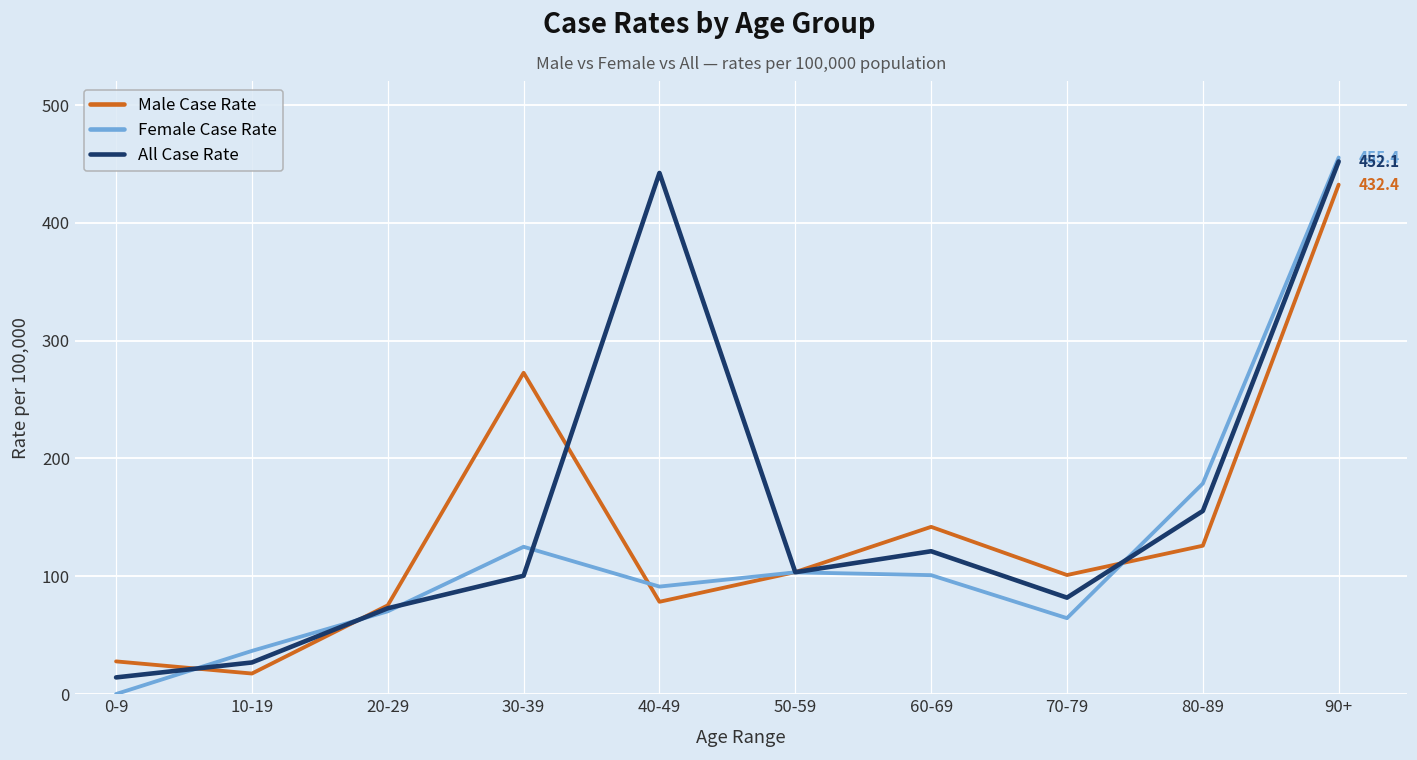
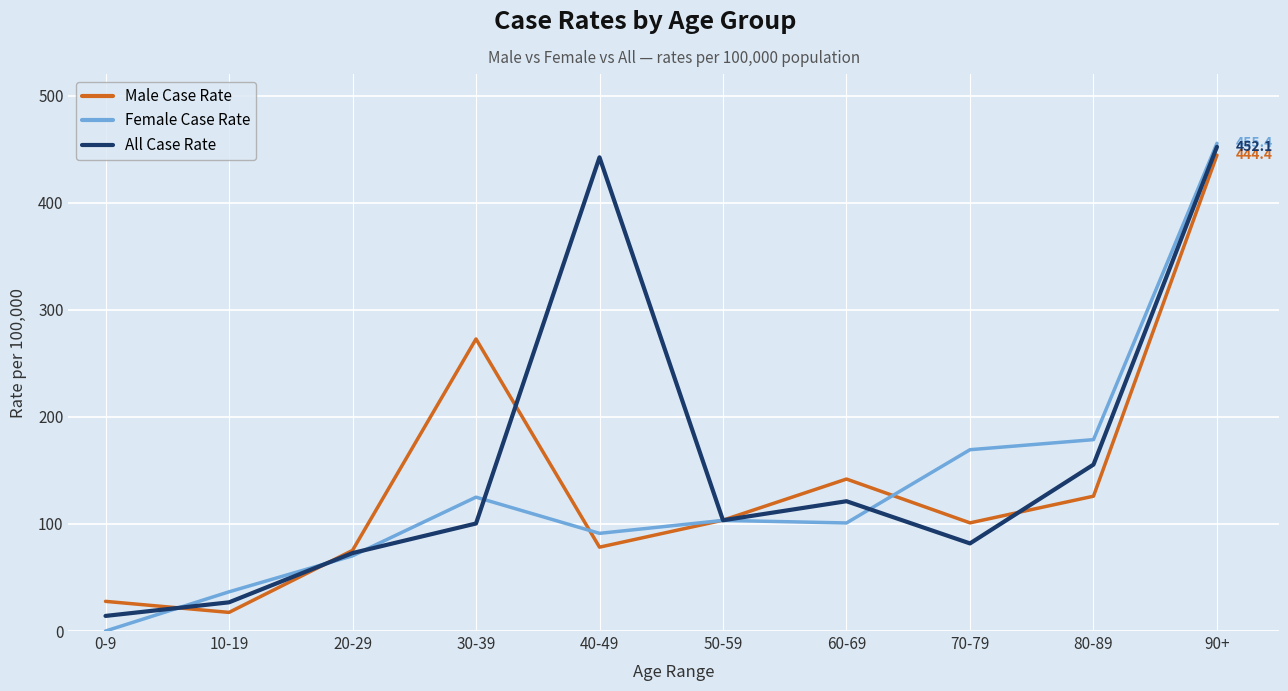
Female Case Rate, 70-79: 64 -> 169
Male Case Rate, 90+: 432.4 -> 444.4
